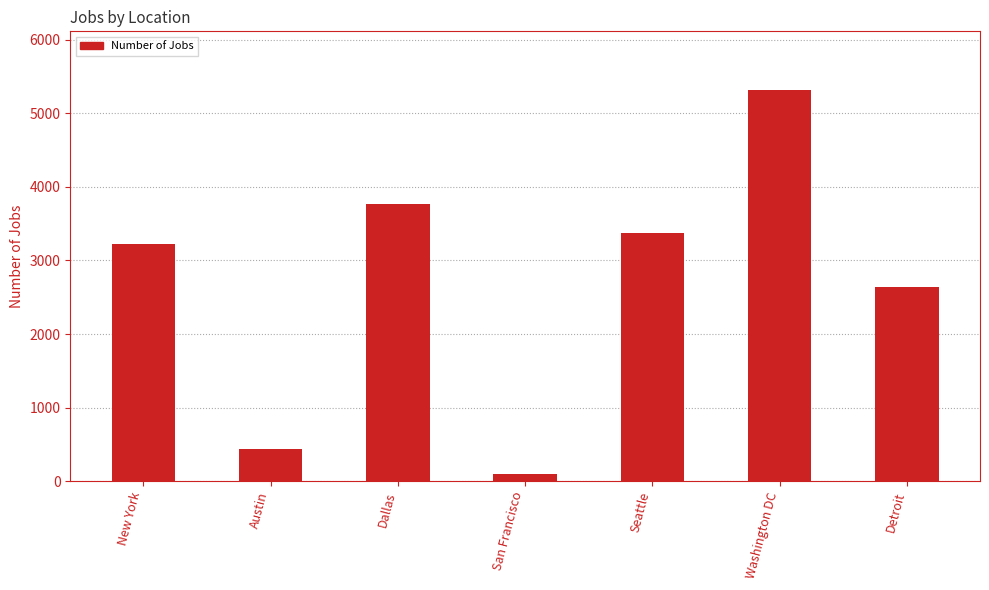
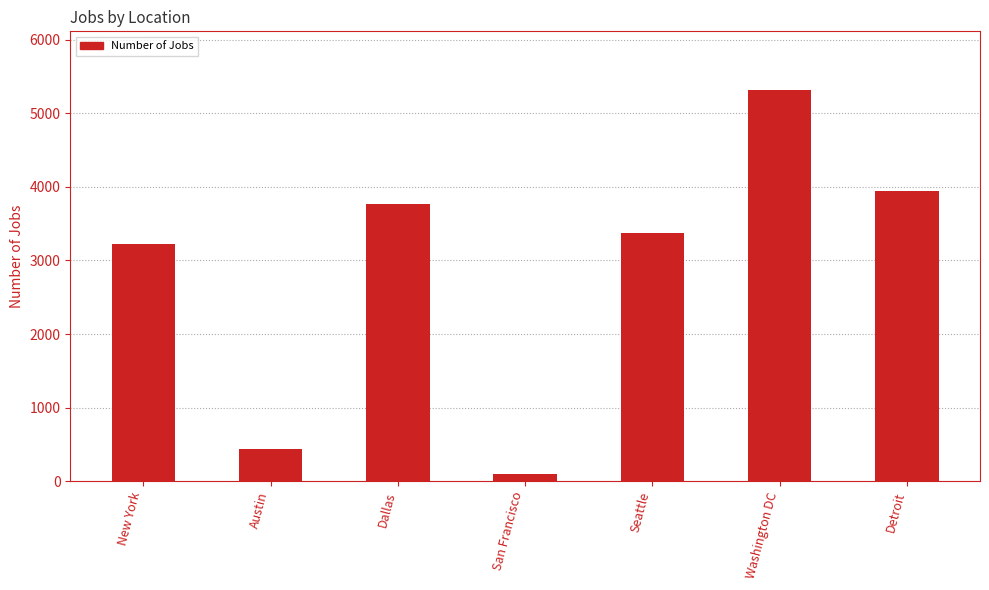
Detroit: 2600 -> 3900
